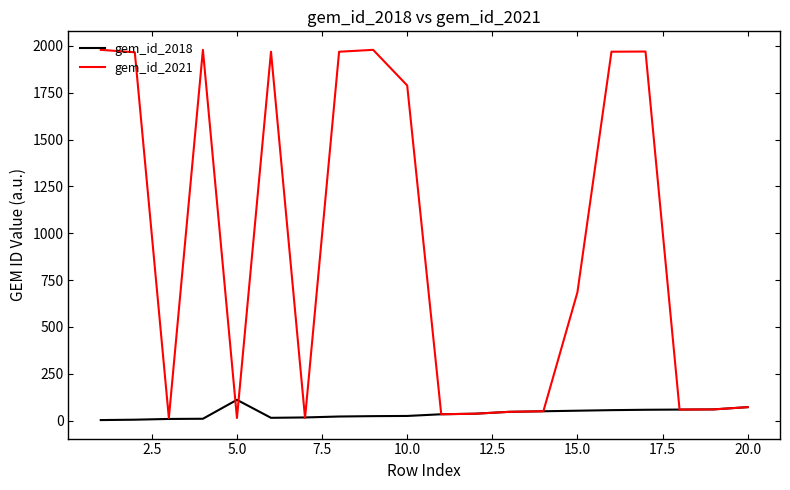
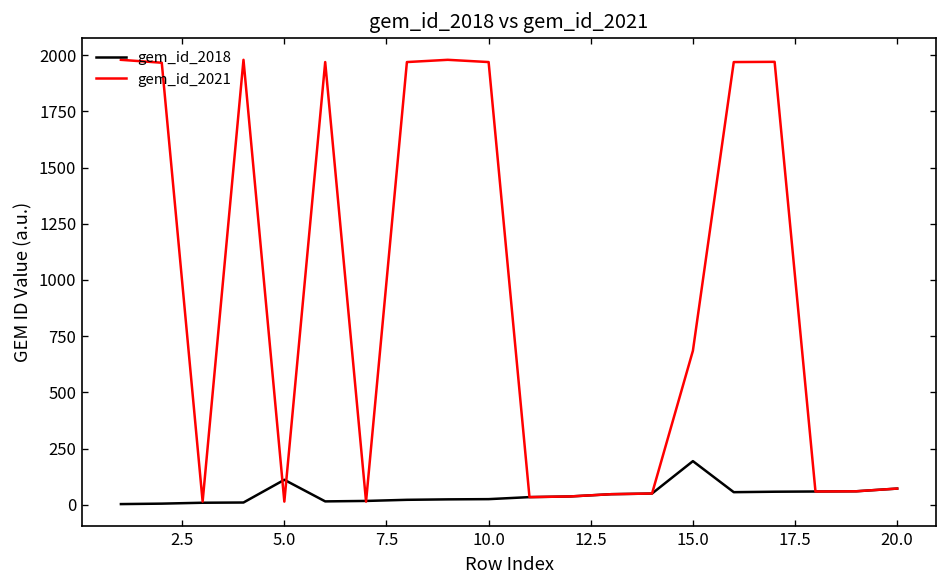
gem_id_2021, 10.0: 1790 -> 1970
gem_id_2018, 15.0: 50 -> 190
